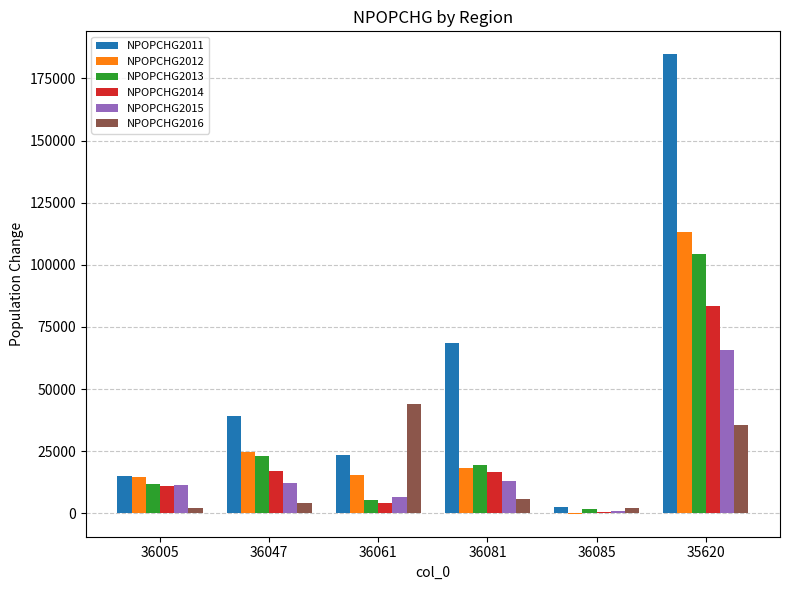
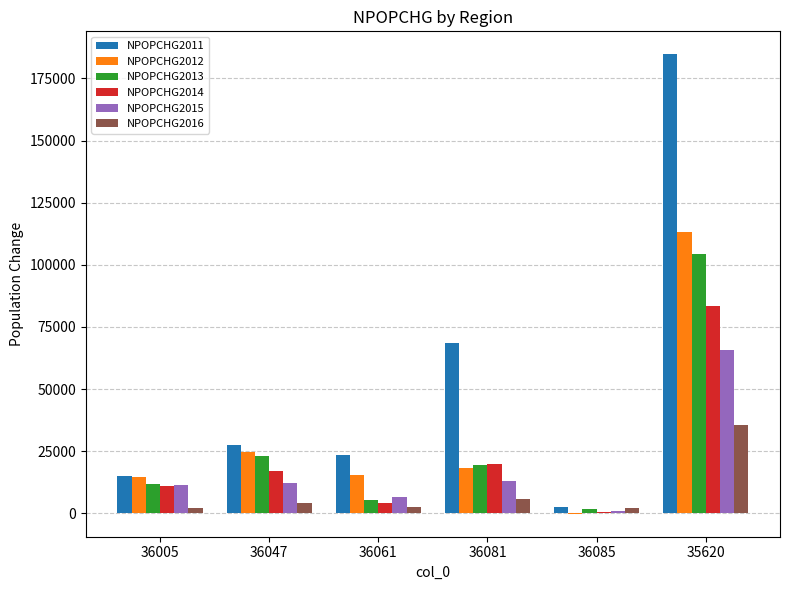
NPOPCHG2011, 36047: 39000 -> 28000
NPOPCHG2016, 36061: 44000 -> 3000
NPOPCHG2014, 36081: 17000 -> 20000
